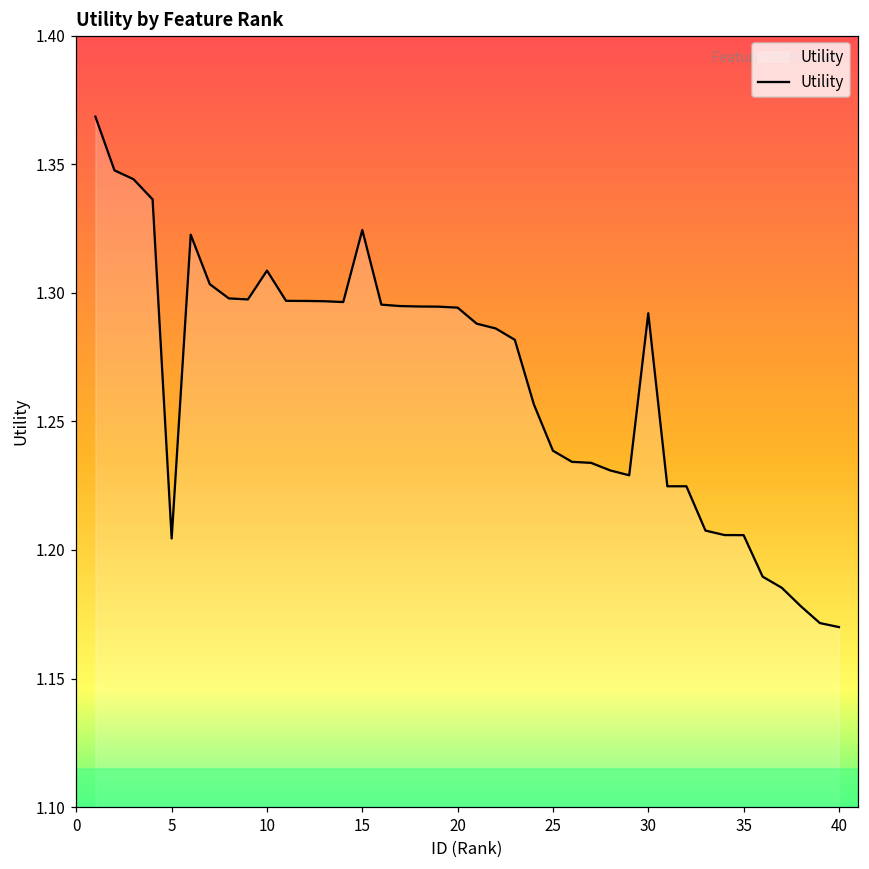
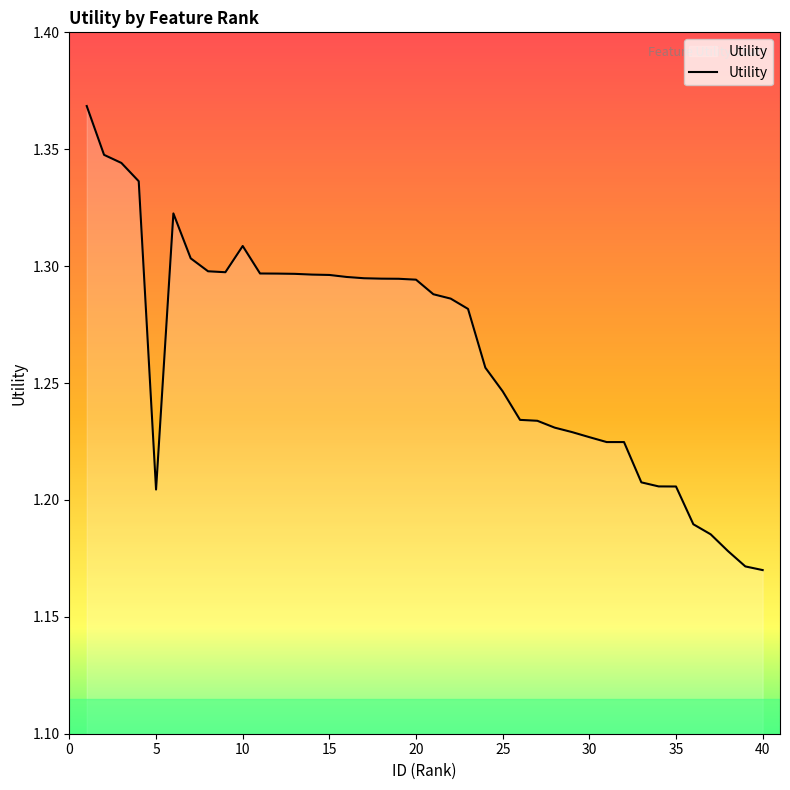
15: 1.324 -> 1.296
25: 1.239 -> 1.246
30: 1.292 -> 1.227
